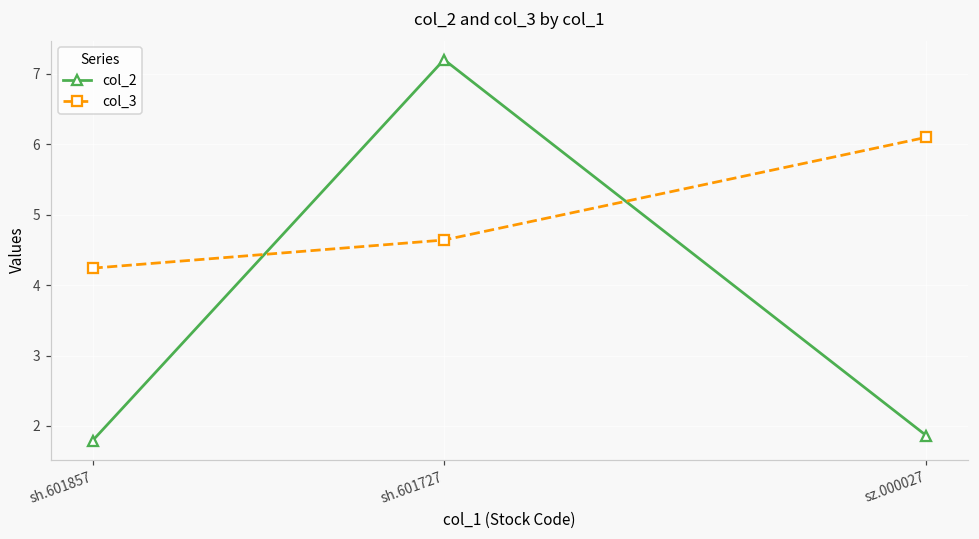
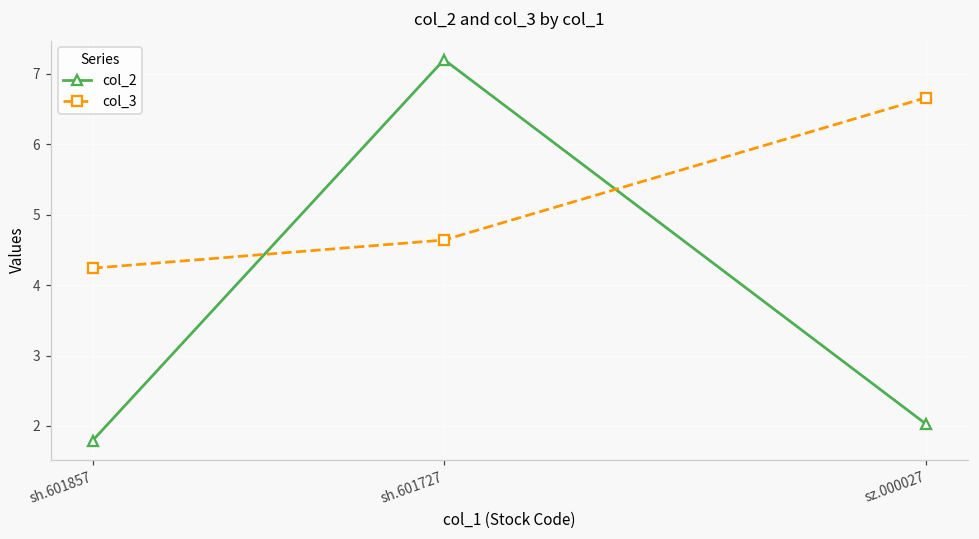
col_2, sz.000027: 1.9 -> 2.0
col_3, sz.000027: 6.1 -> 6.7
